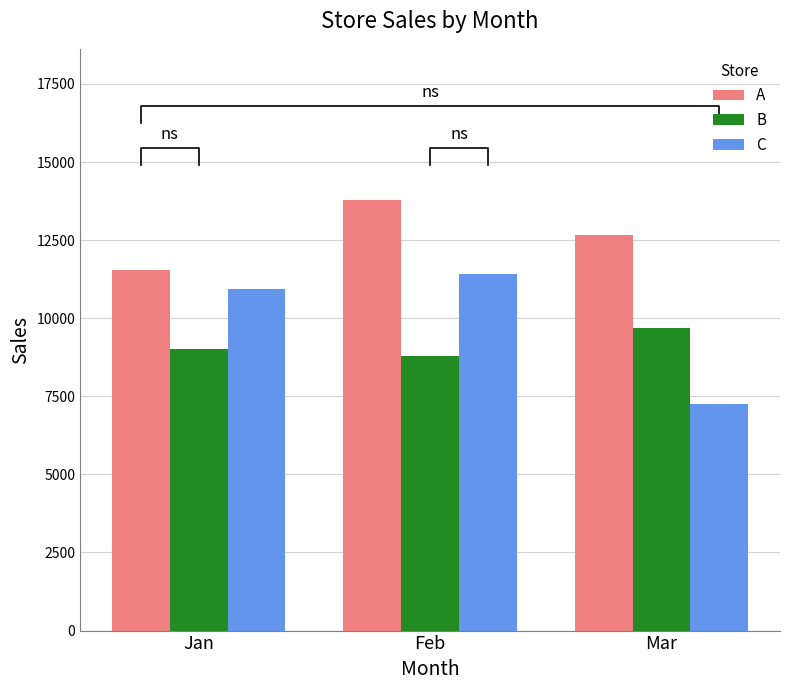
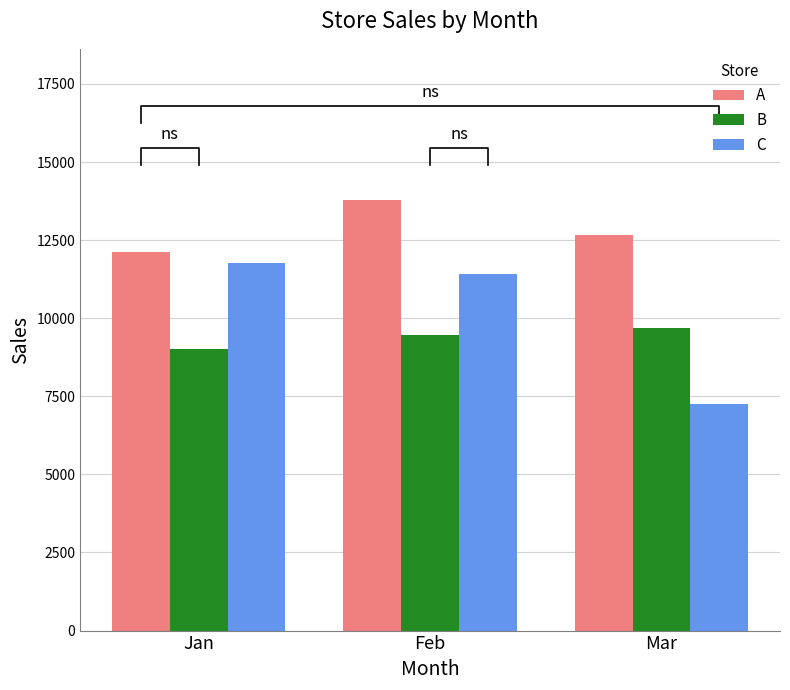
A, Jan: 11600 -> 12100
C, Jan: 10900 -> 11800
B, Feb: 8800 -> 9500
